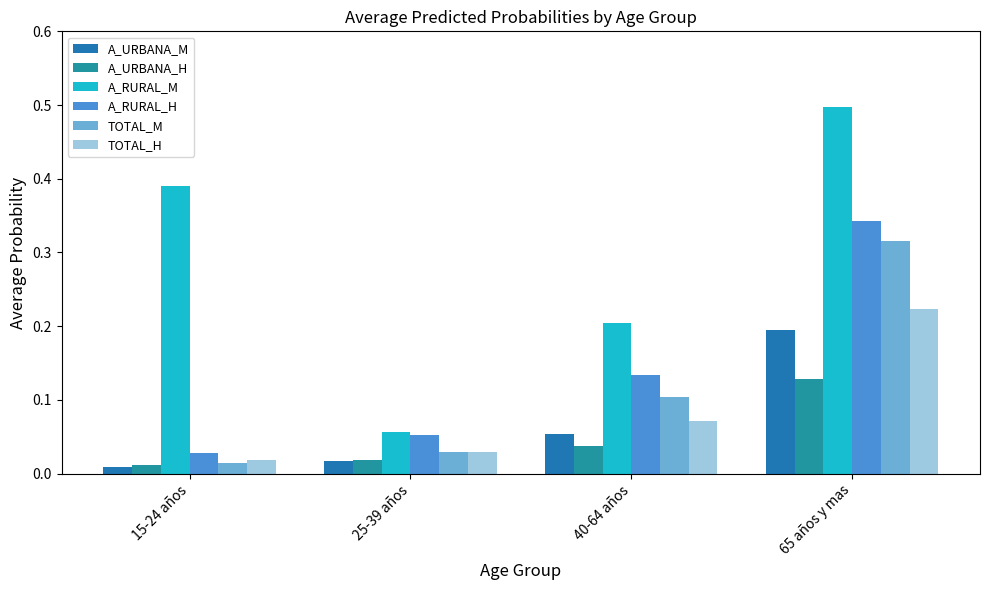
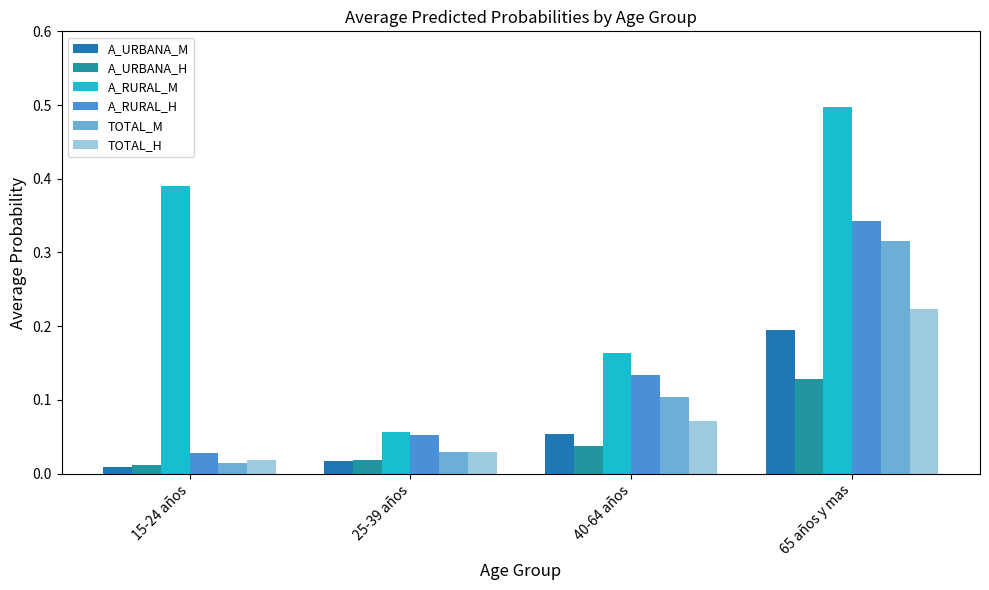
A_RURAL_M, 40-64 años: 0.21 -> 0.16
